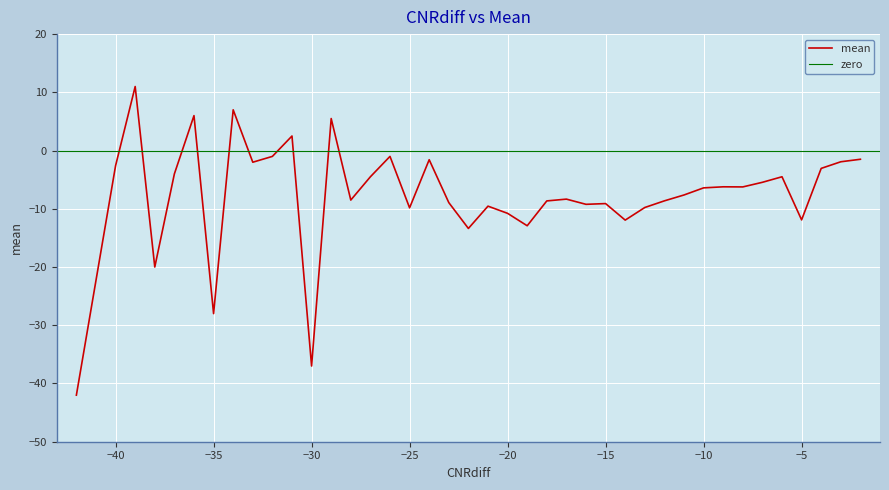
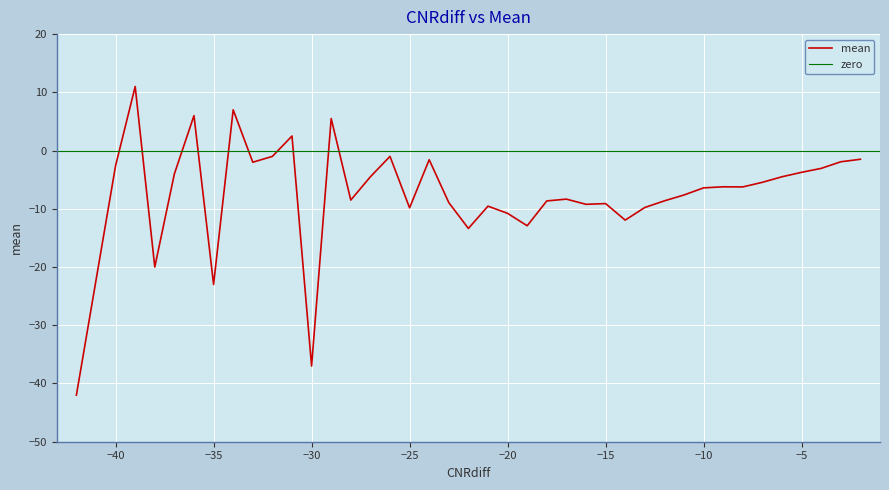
−35: -28 -> -23
−5: -12 -> -4
